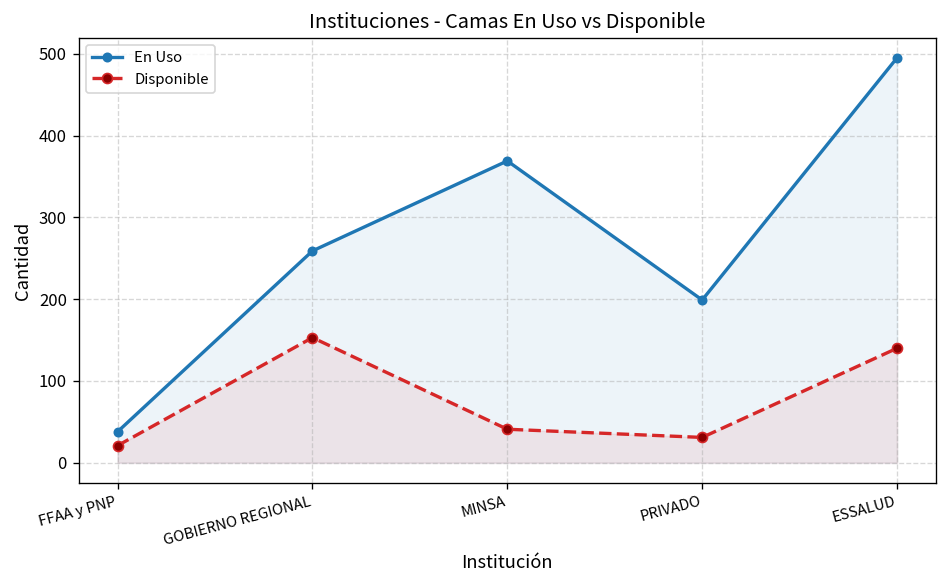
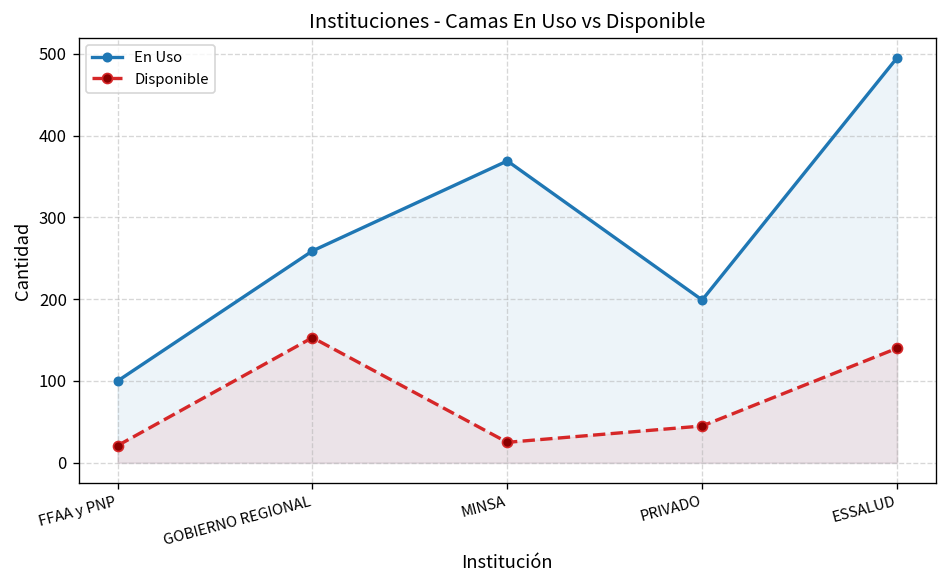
En Uso, FFAA y PNP: 40 -> 100
Disponible, MINSA: 40 -> 30
Disponible, PRIVADO: 30 -> 50
